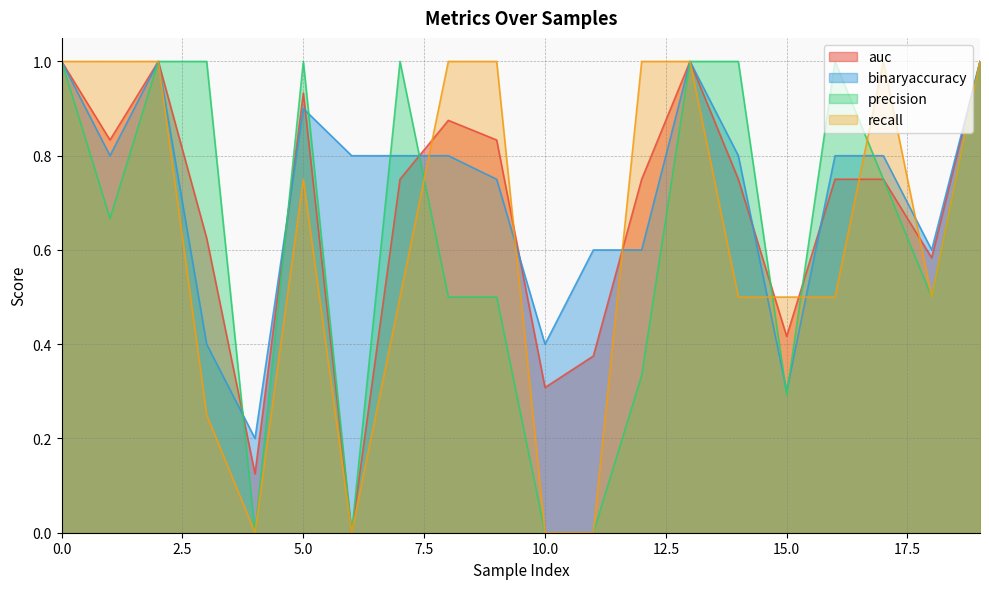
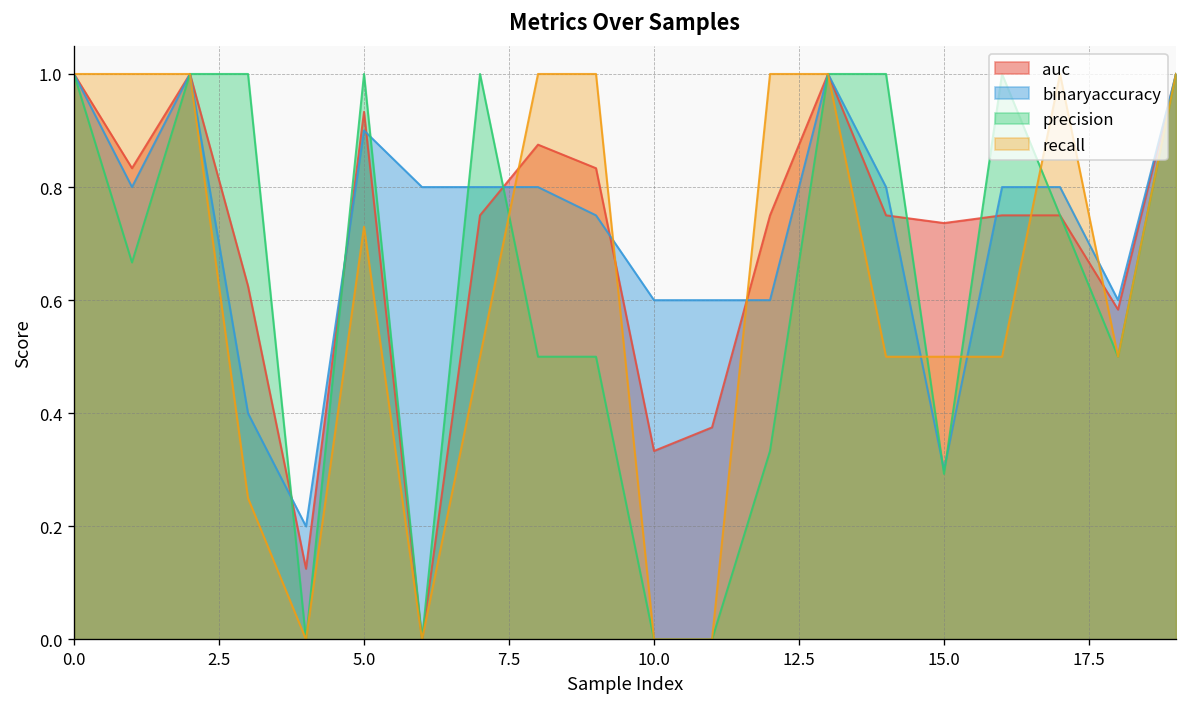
recall, 5.0: 0.75 -> 0.73
auc, 10.0: 0.31 -> 0.33
binaryaccuracy, 10.0: 0.4 -> 0.6
auc, 15.0: 0.42 -> 0.74
